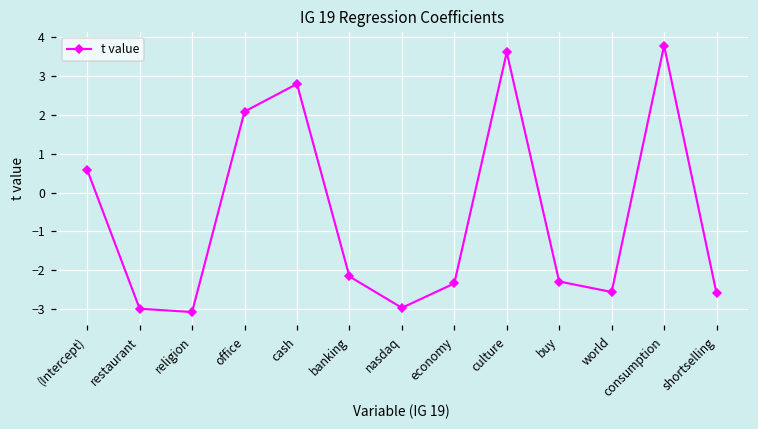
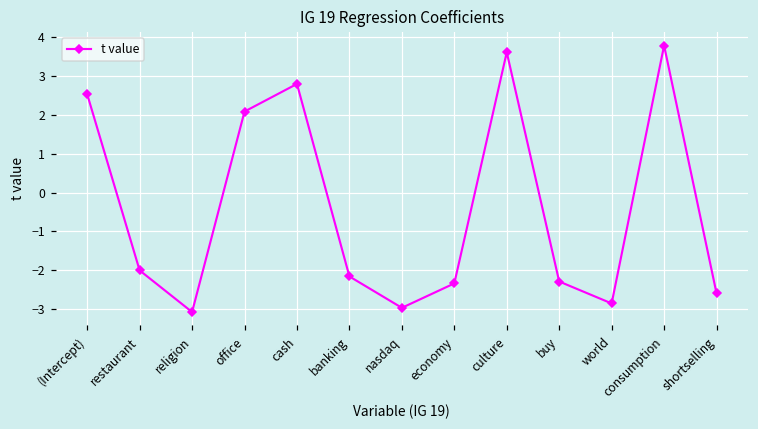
(Intercept): 0.6 -> 2.5
restaurant: -3.0 -> -2.0
world: -2.6 -> -2.9
